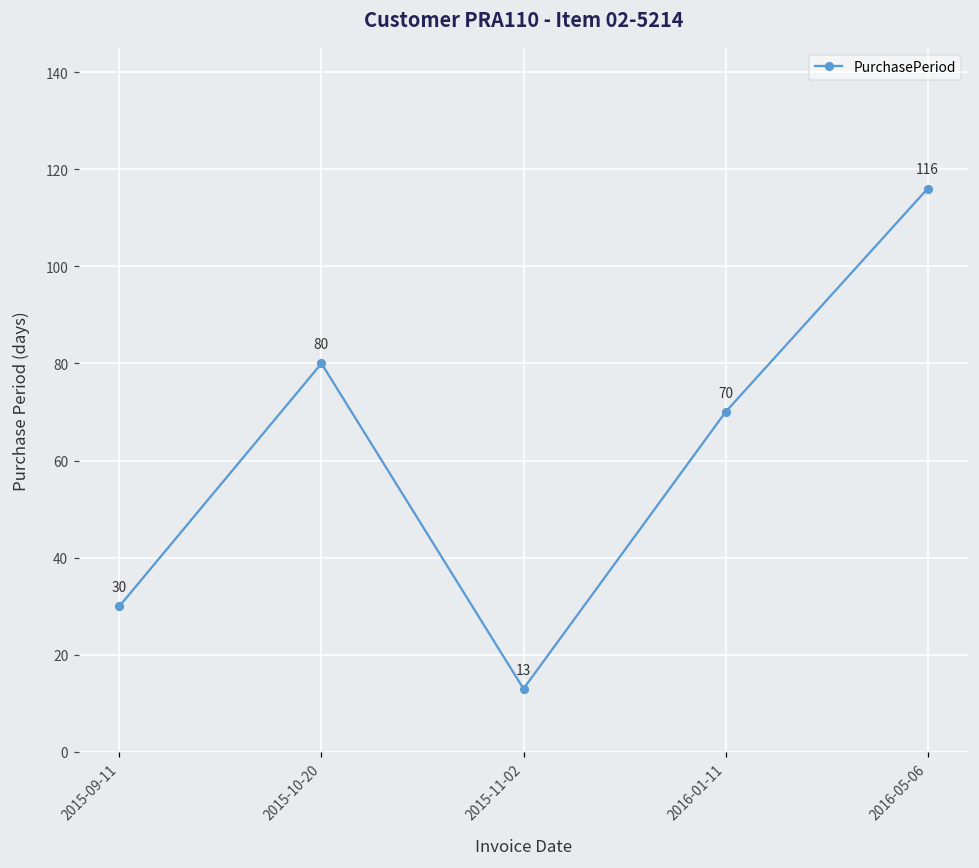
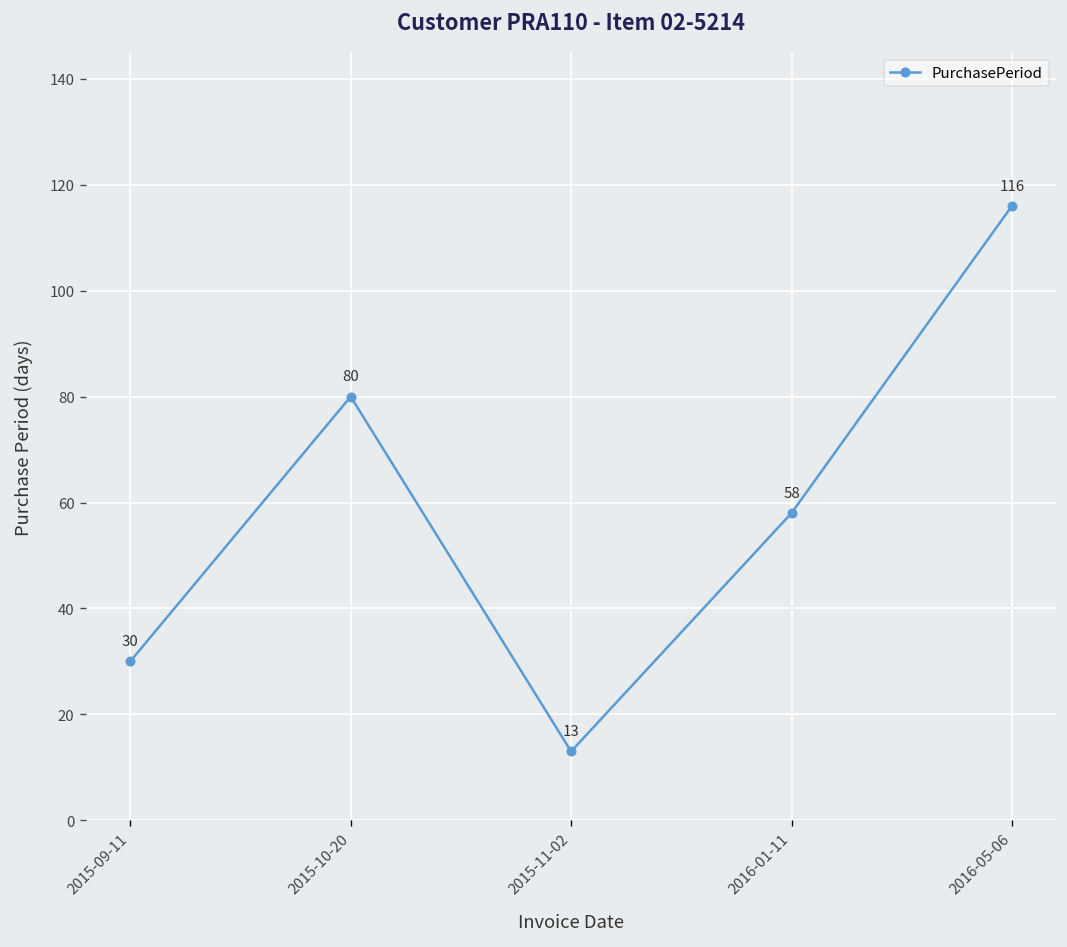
2016-01-11: 70 -> 58
